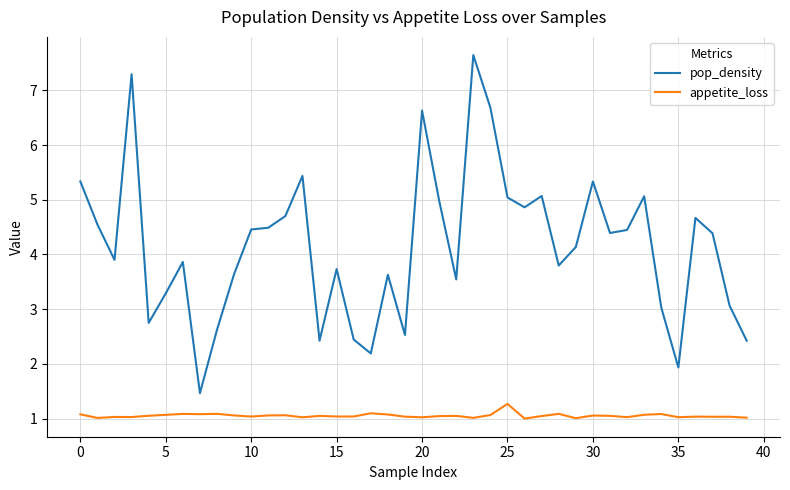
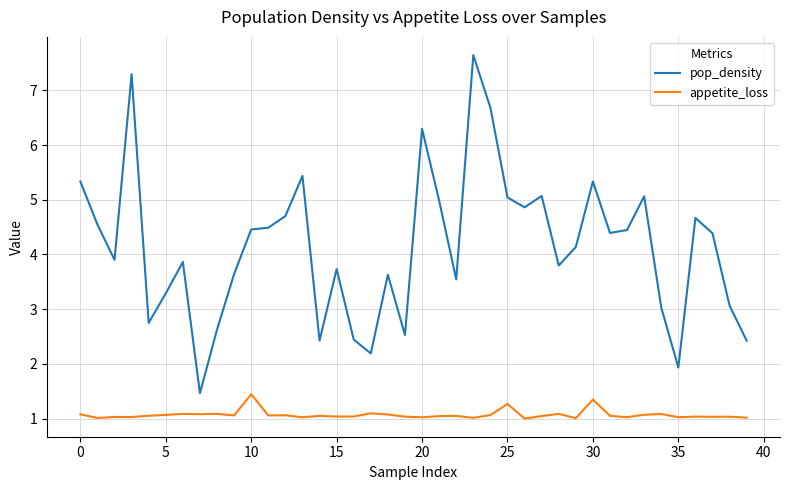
appetite_loss, 10: 1.0 -> 1.4
pop_density, 20: 6.6 -> 6.3
appetite_loss, 30: 1.1 -> 1.3
